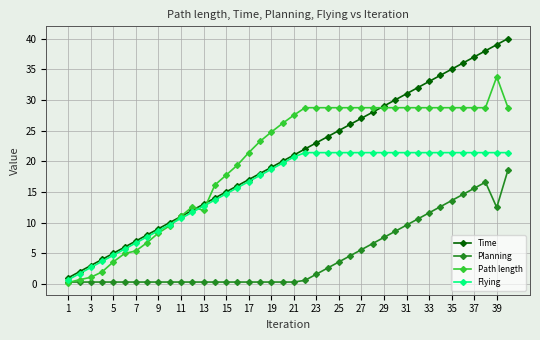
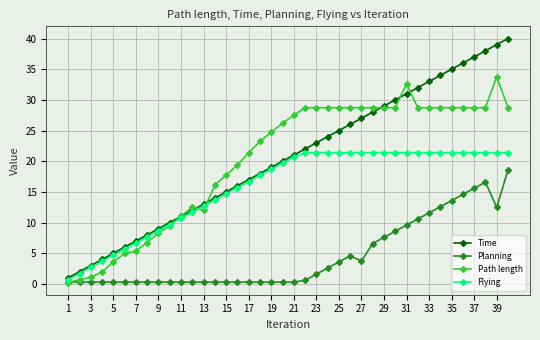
Planning, 27: 6 -> 4
Path length, 31: 29 -> 33
